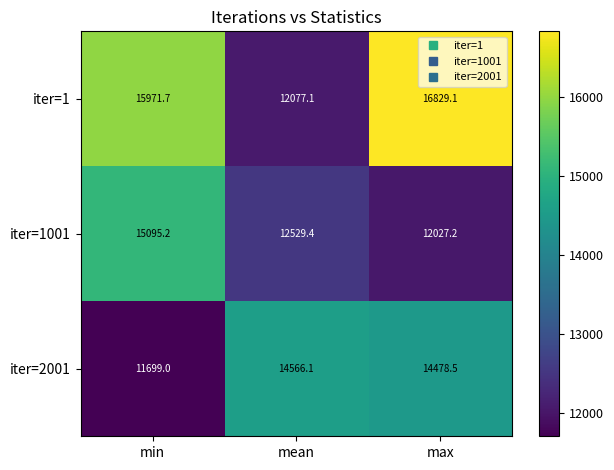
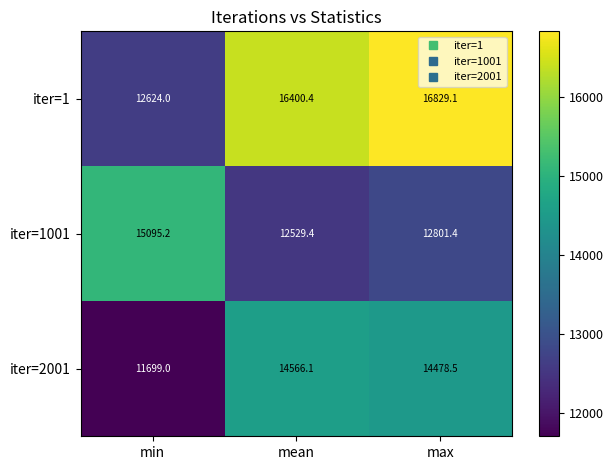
iter=1, min: 15971.7 -> 12624.0
iter=1, mean: 12077.1 -> 16400.4
iter=1001, max: 12027.2 -> 12801.4
